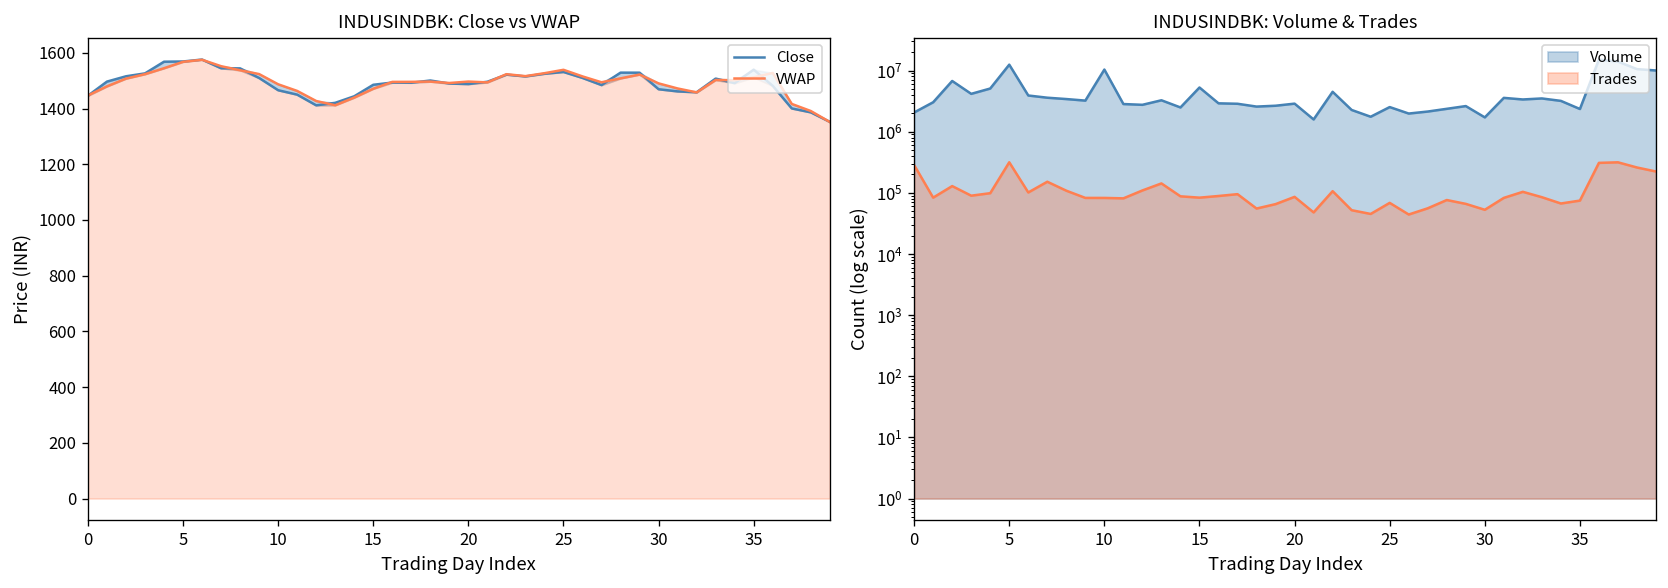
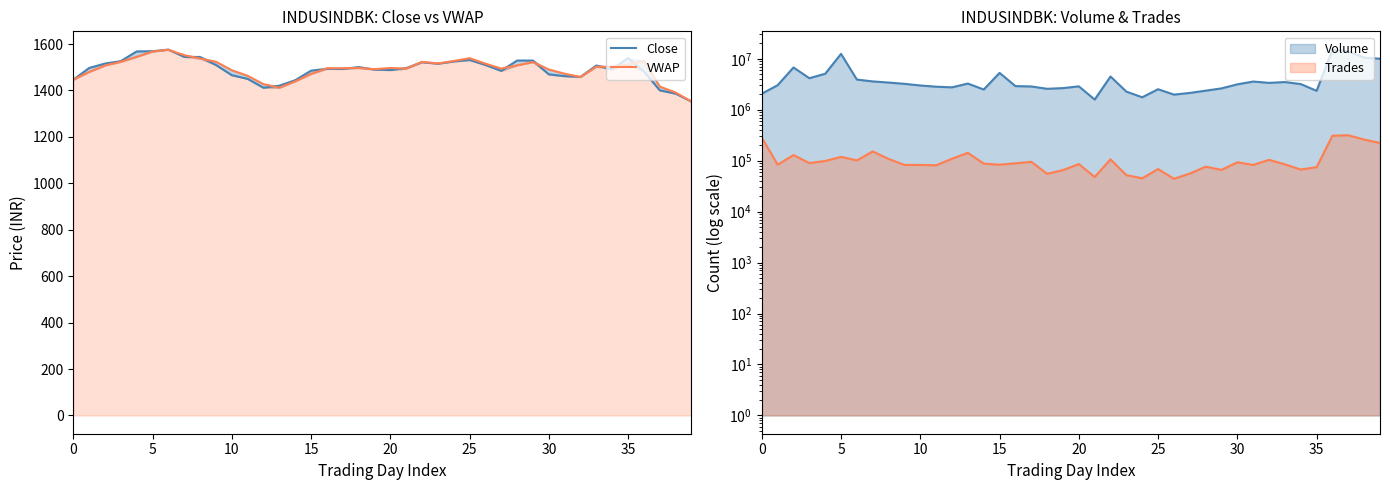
INDUSINDBK: Volume & Trades, Trades, 5: 300000 -> 120000
INDUSINDBK: Volume & Trades, Volume, 10: 10000000 -> 3000000
INDUSINDBK: Volume & Trades, Volume, 30: 1700000 -> 3000000
INDUSINDBK: Volume & Trades, Trades, 30: 50000 -> 90000
